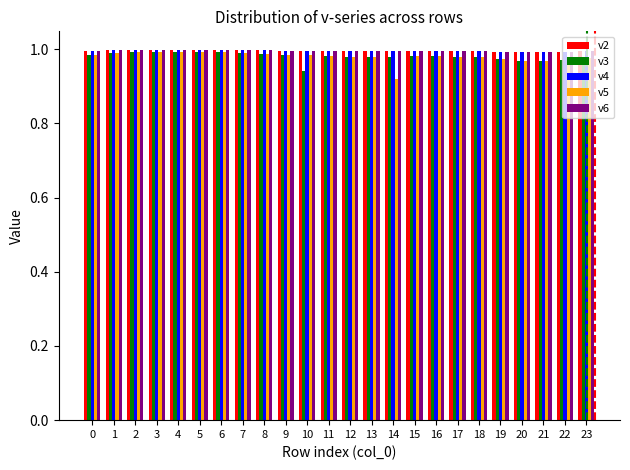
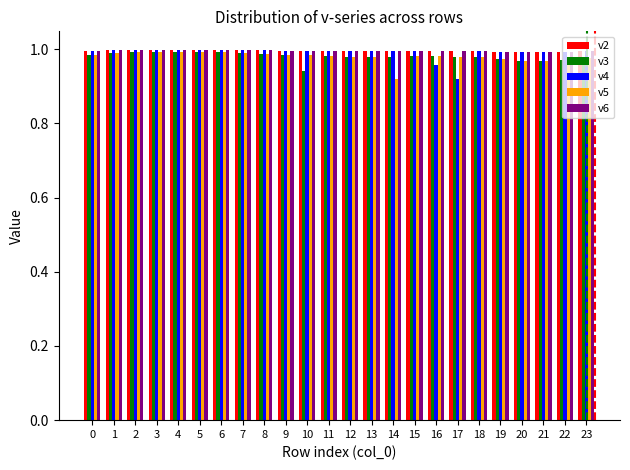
v4, 16: 1.00 -> 0.96
v4, 17: 0.99 -> 0.92
